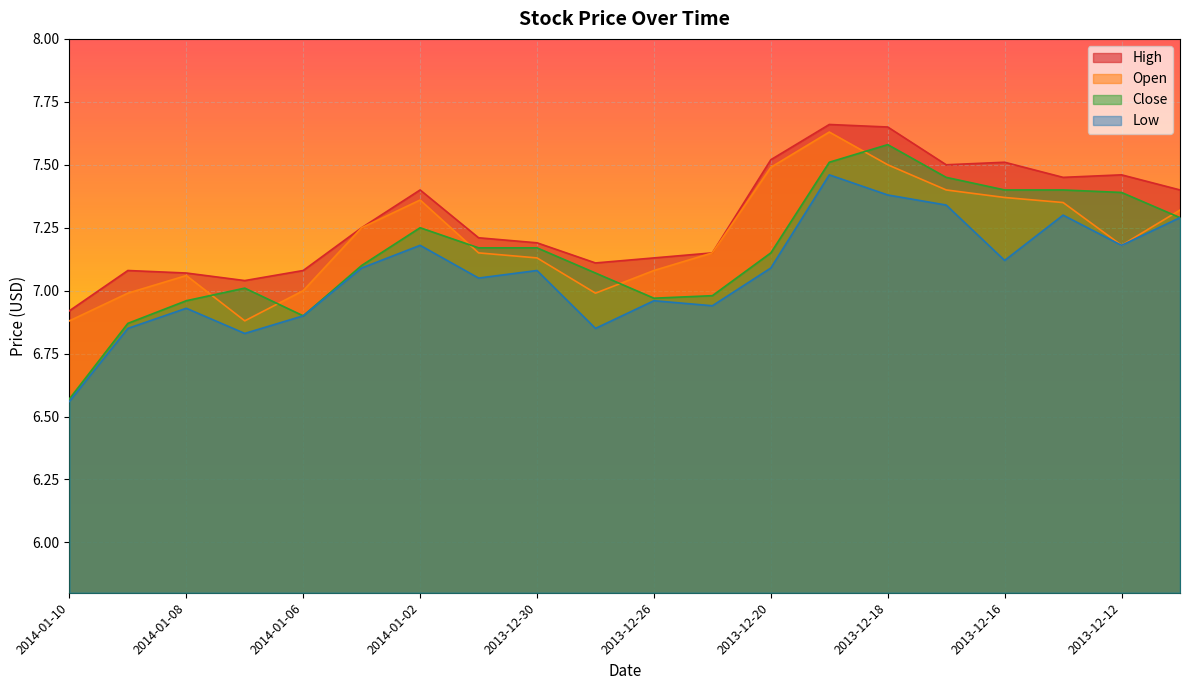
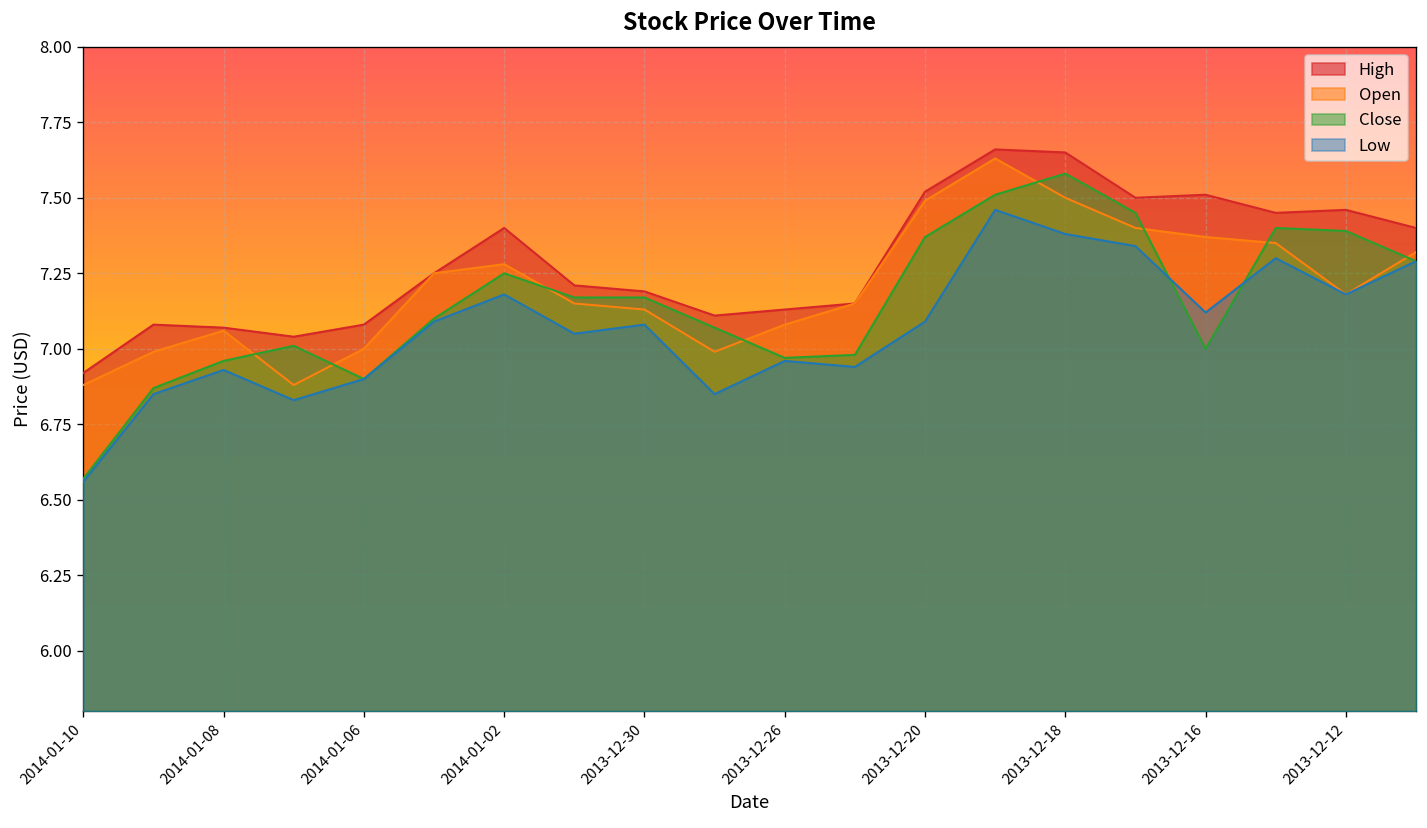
Open, 2014-01-02: 7.36 -> 7.28
Close, 2013-12-20: 7.15 -> 7.37
Close, 2013-12-16: 7.4 -> 7.0
